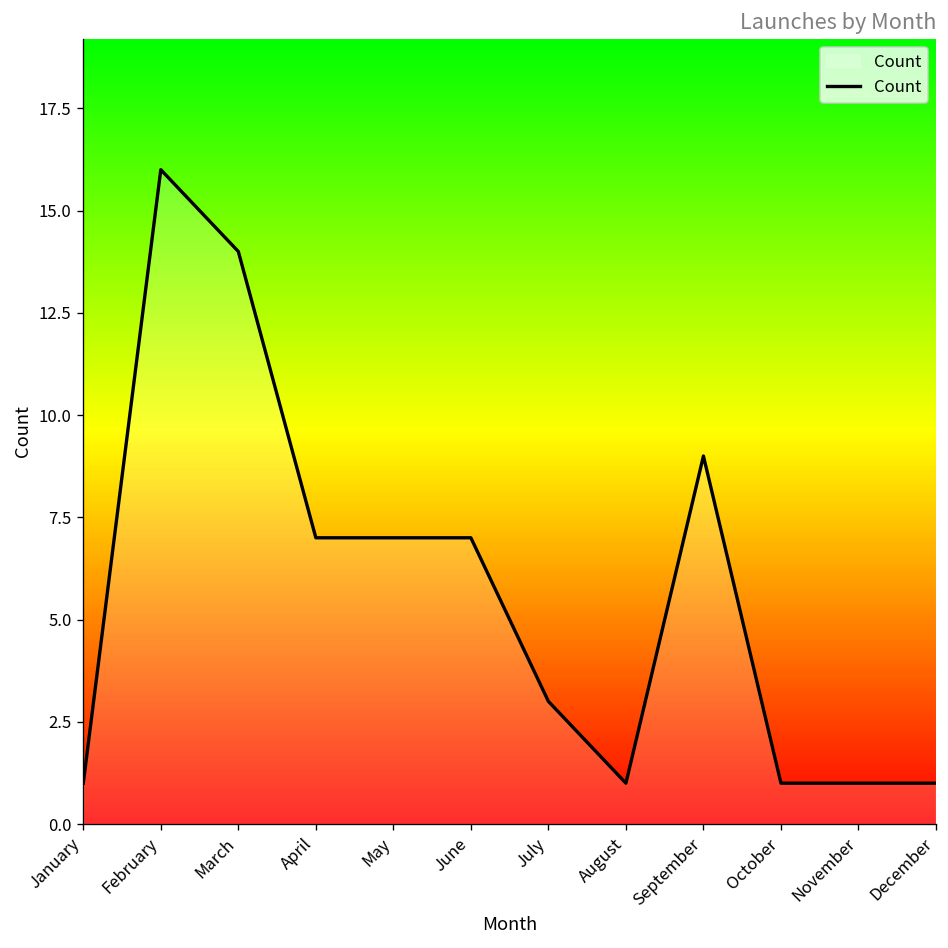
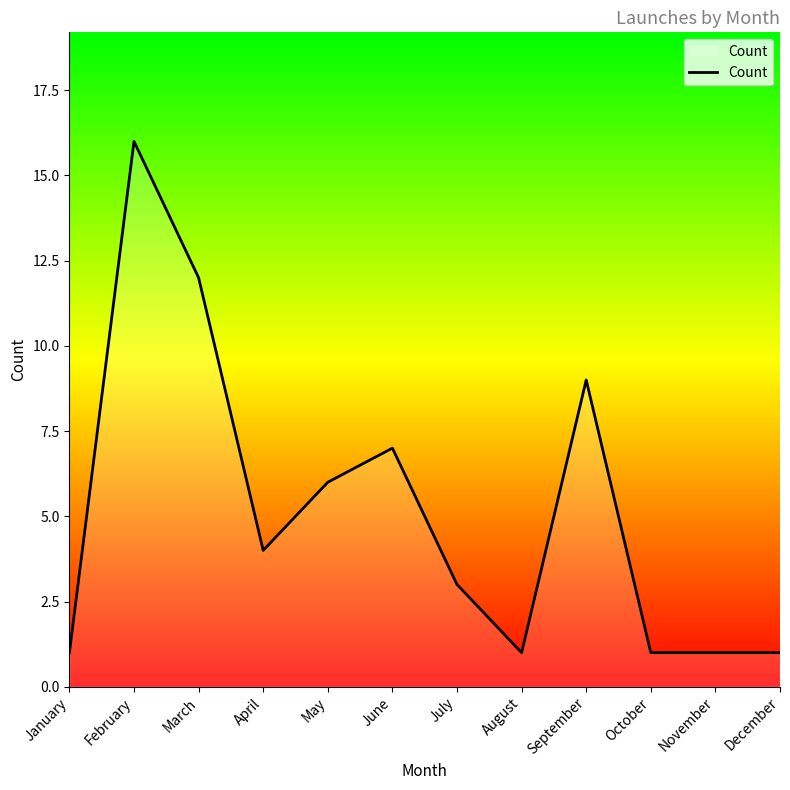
March: 14 -> 12
April: 7 -> 4
May: 7 -> 6
